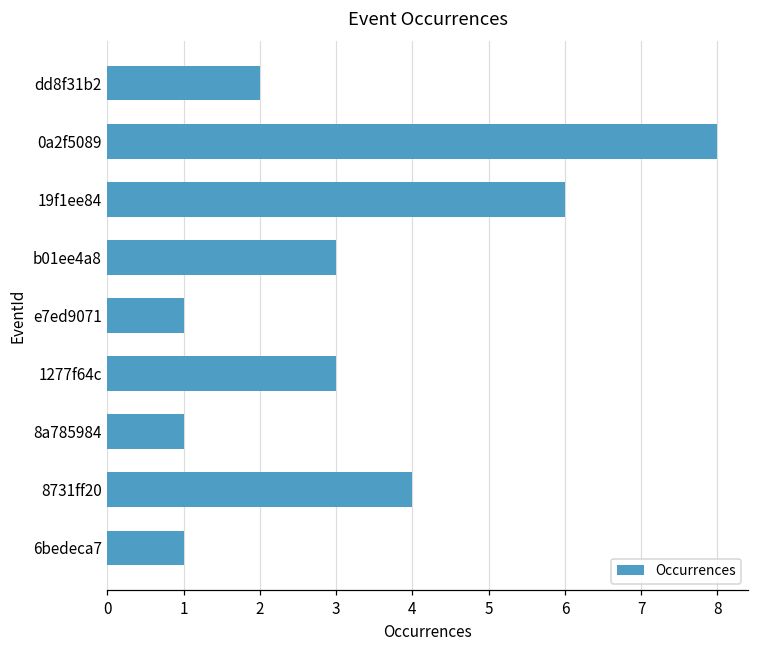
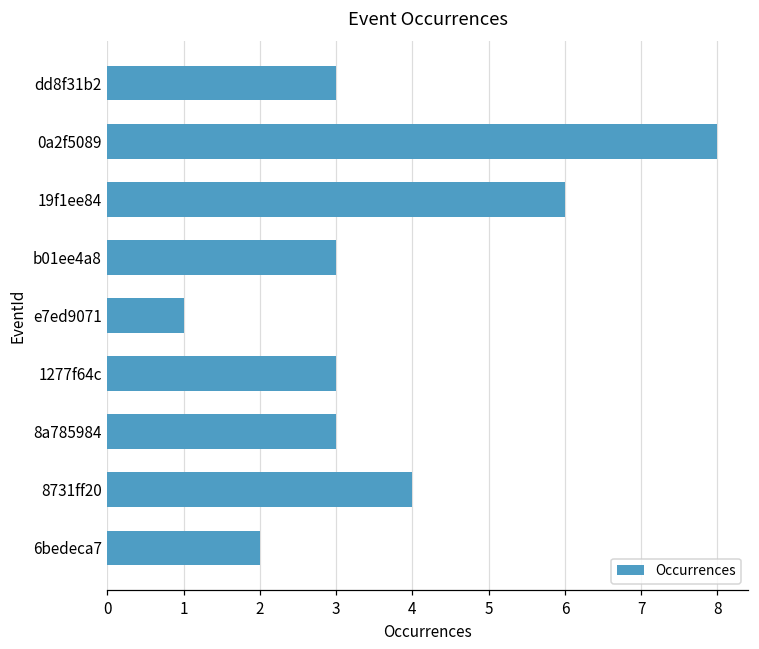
dd8f31b2: 2 -> 3
8a785984: 1 -> 3
6bedeca7: 1 -> 2
